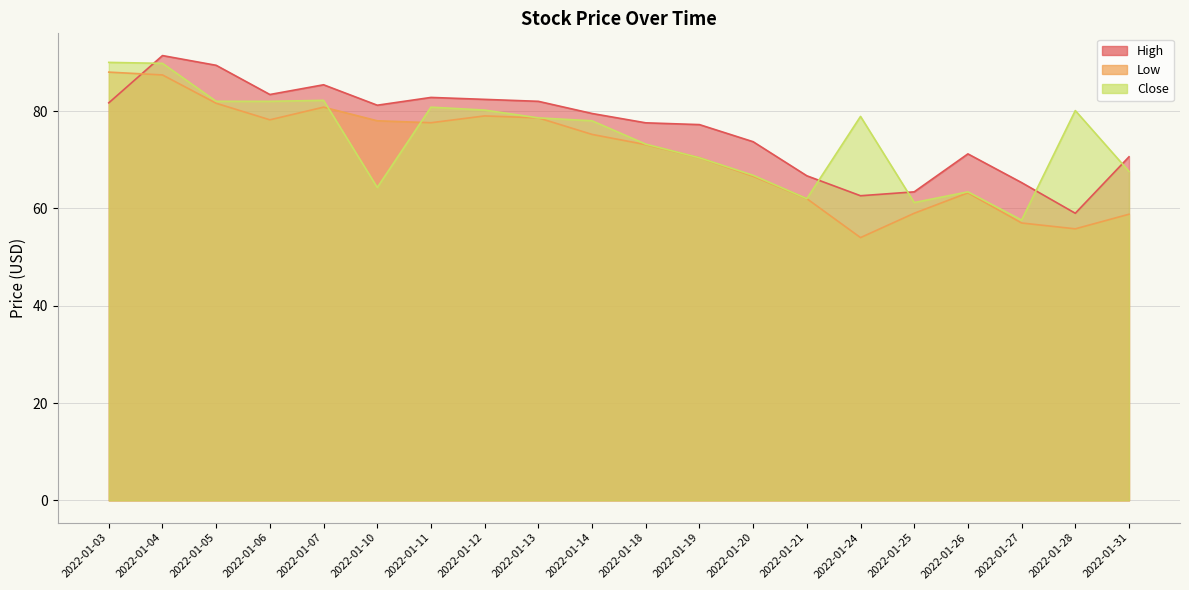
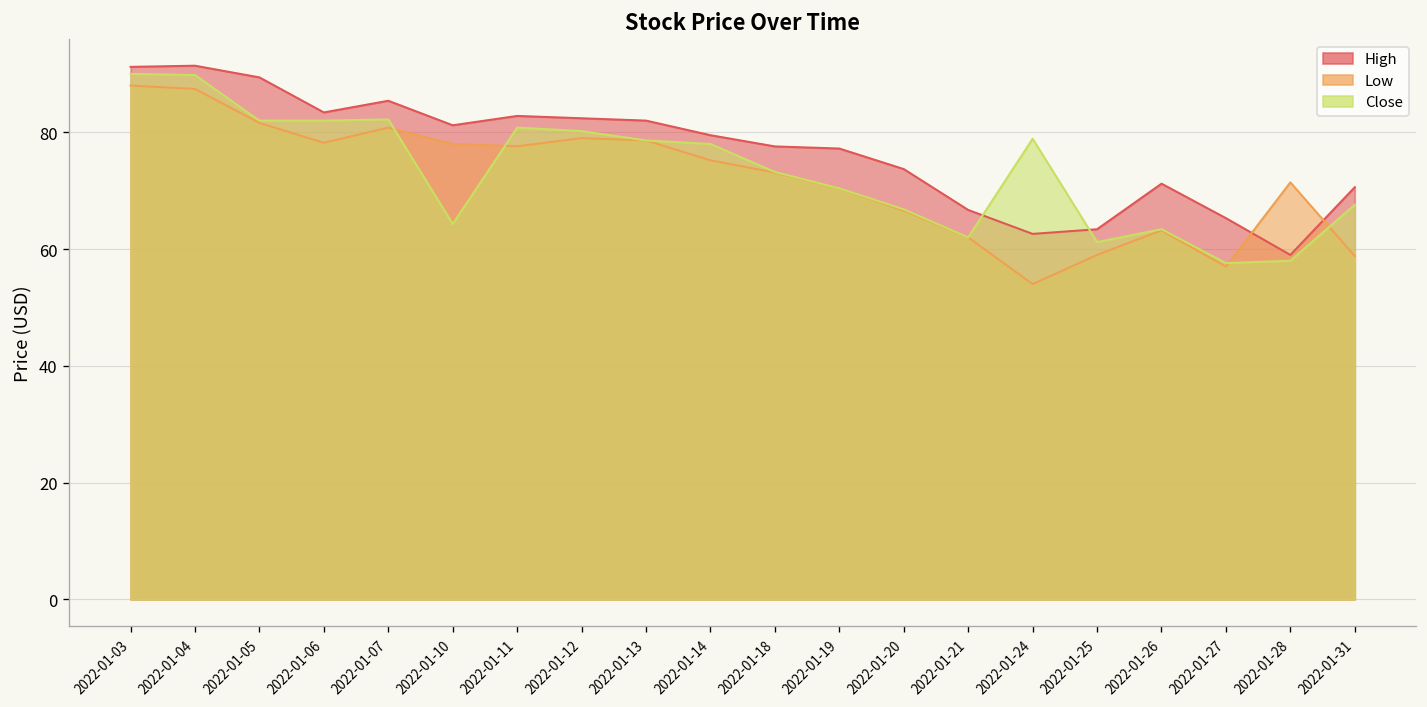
High, 2022-01-03: 82 -> 91
Low, 2022-01-28: 56 -> 71
Close, 2022-01-28: 80 -> 58
